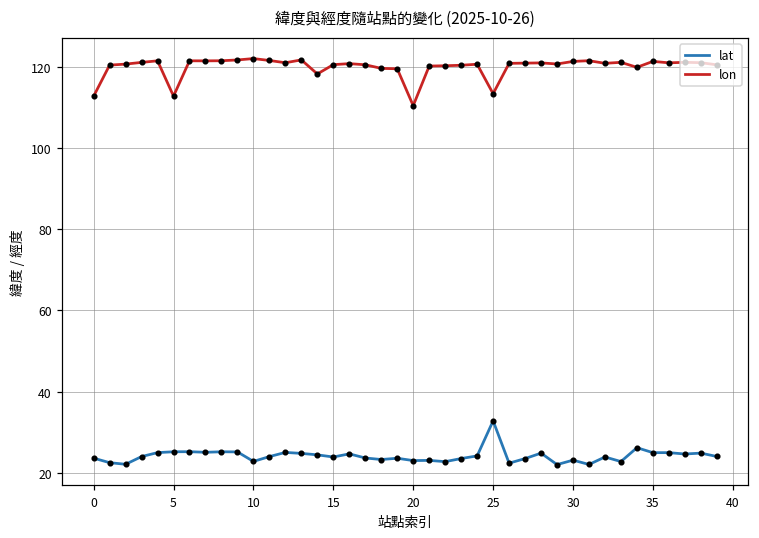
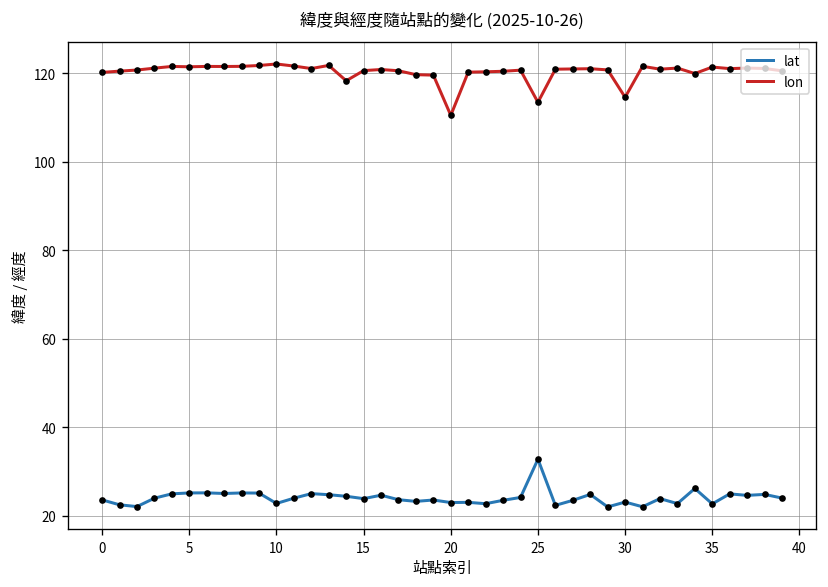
lon, 0: 113 -> 120
lon, 5: 113 -> 121
lon, 30: 121 -> 115
lat, 35: 25 -> 23
